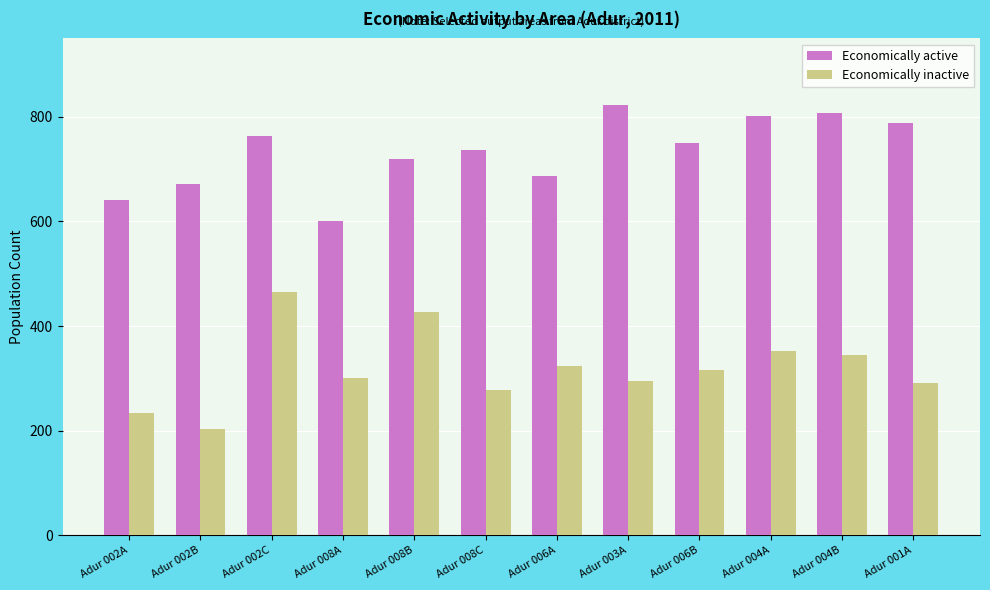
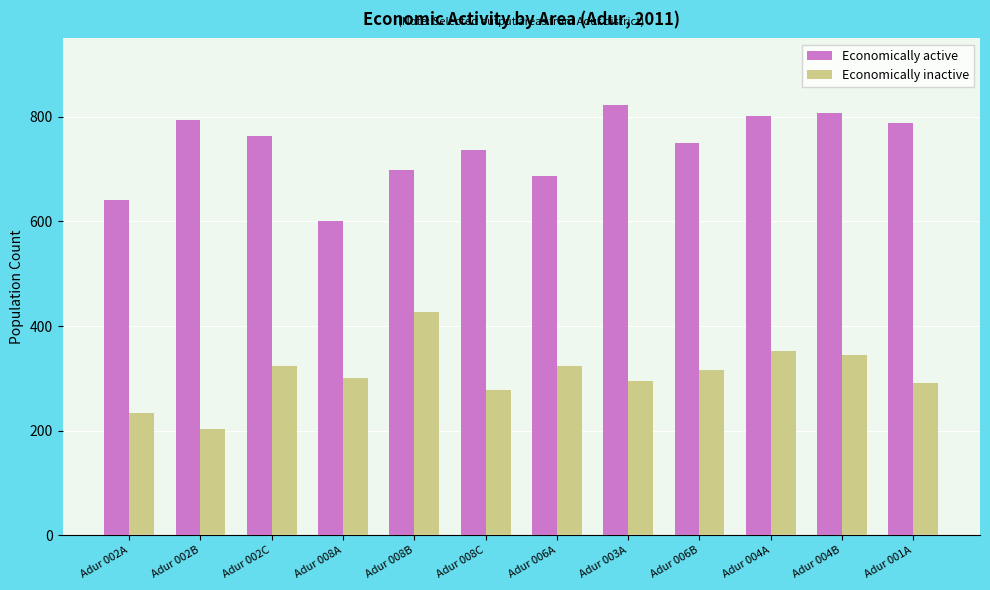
Economically active, Adur 002B: 670 -> 790
Economically inactive, Adur 002C: 470 -> 320
Economically active, Adur 008B: 720 -> 700
